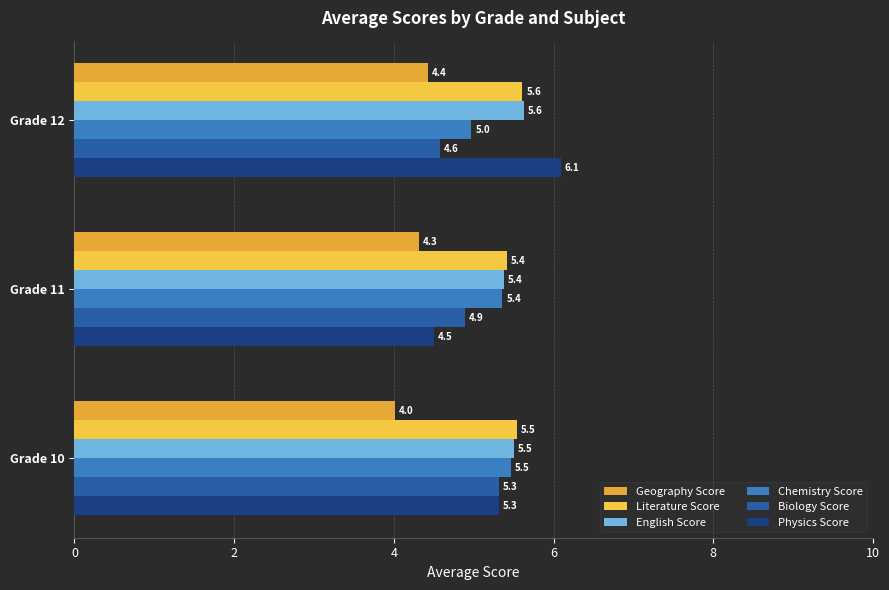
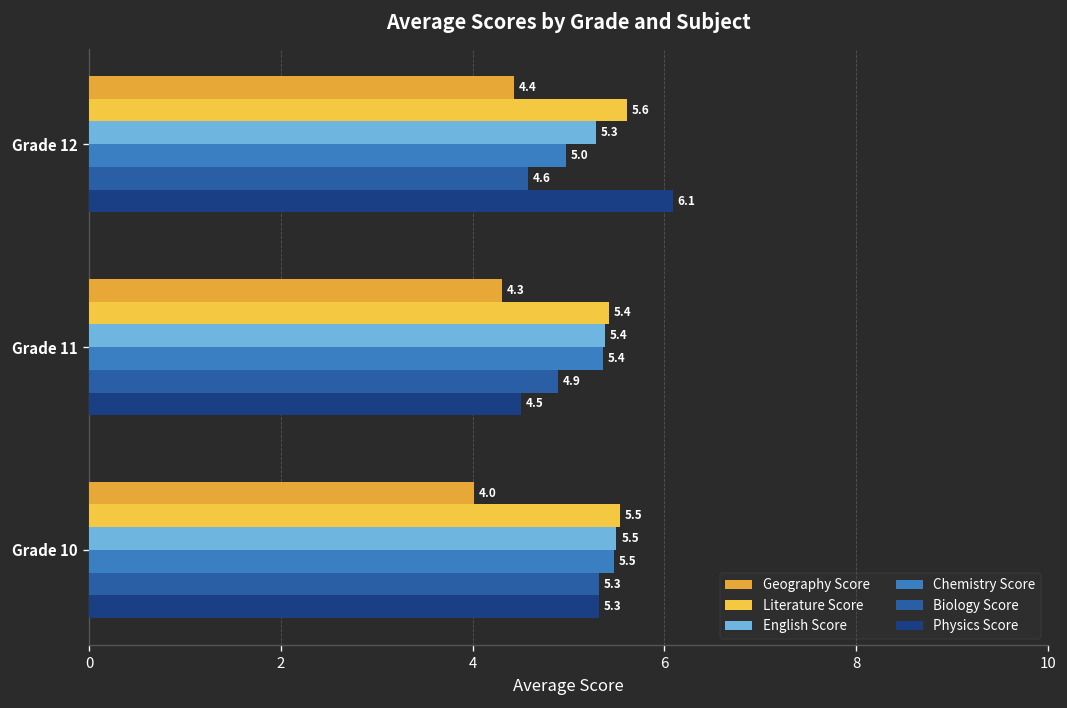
English Score, Grade 12: 5.6 -> 5.3
